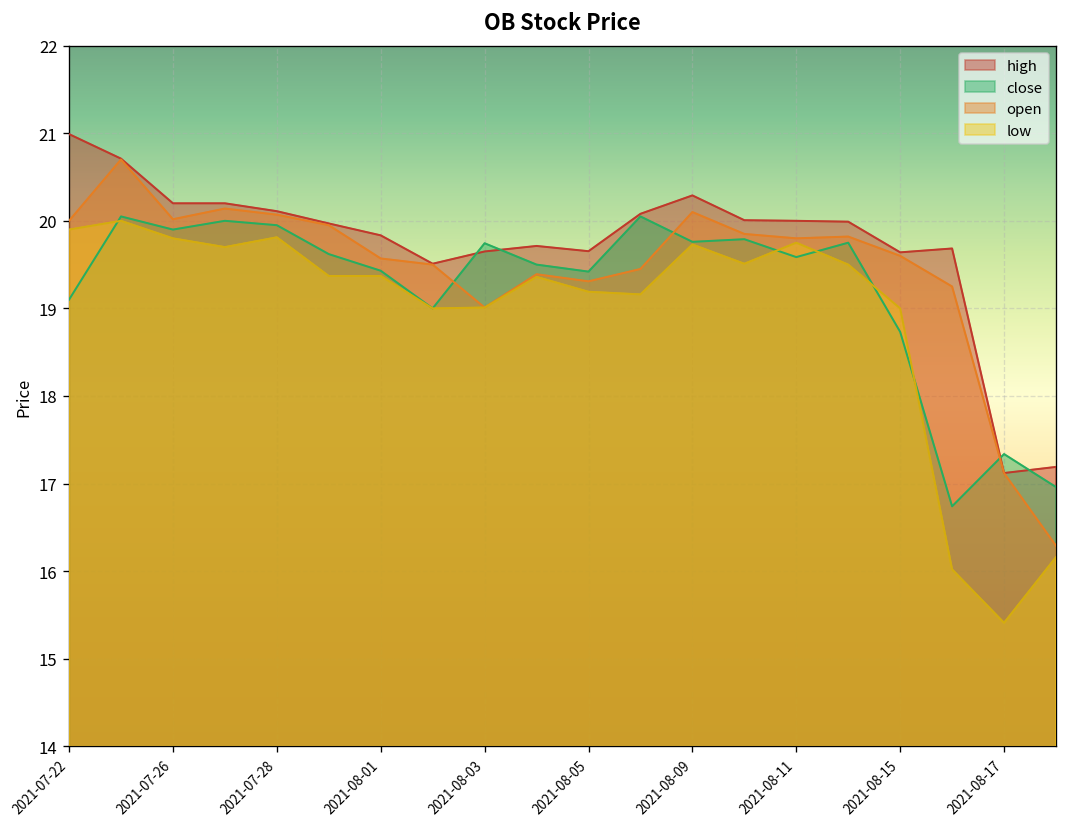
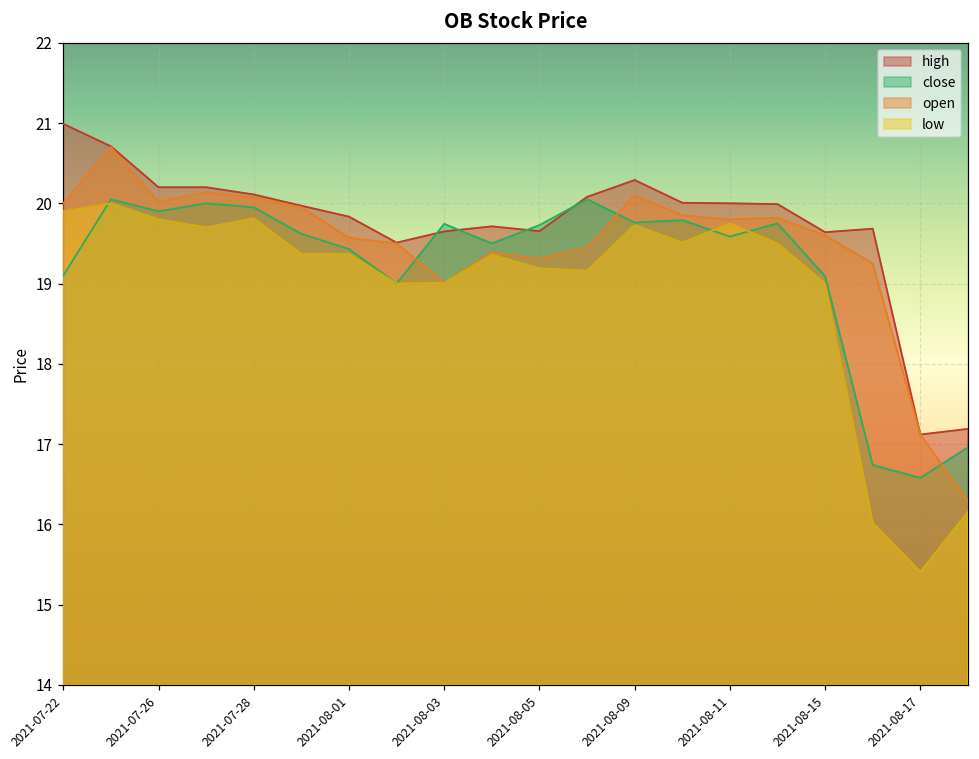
close, 2021-08-05: 19.4 -> 19.7
close, 2021-08-15: 18.7 -> 19.1
close, 2021-08-17: 17.3 -> 16.6
